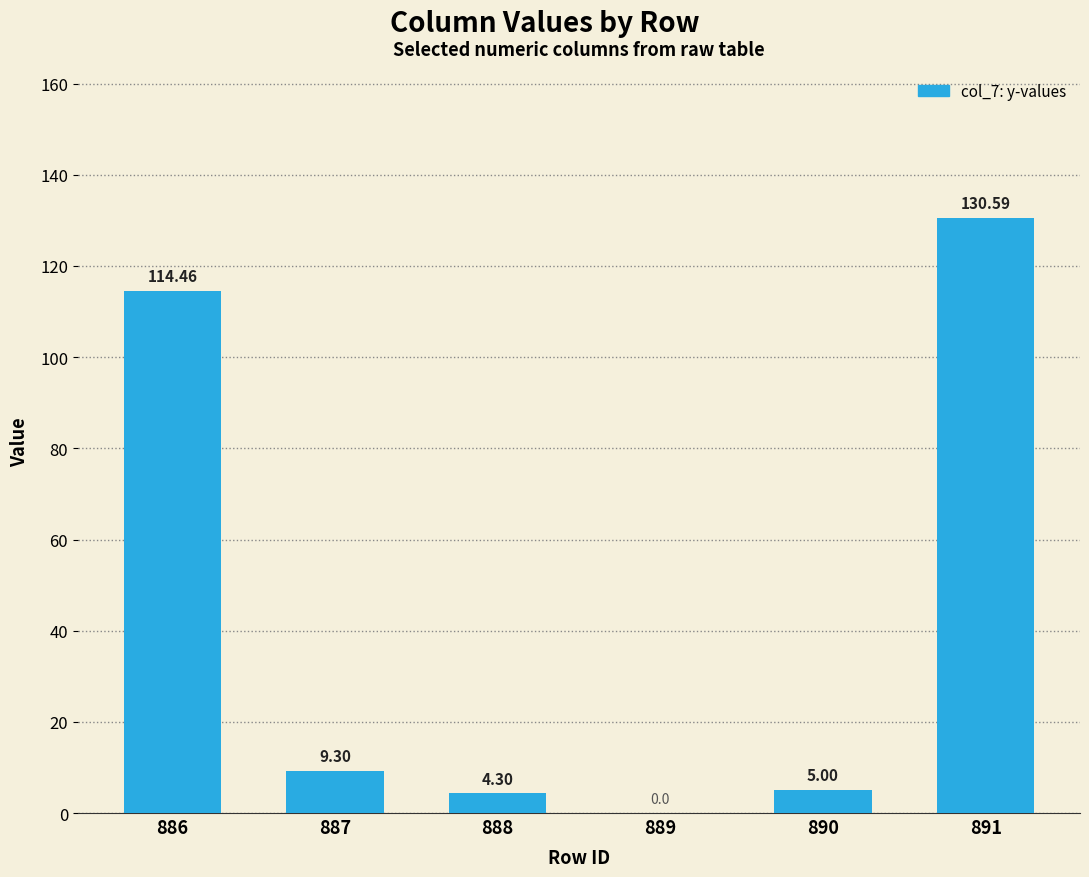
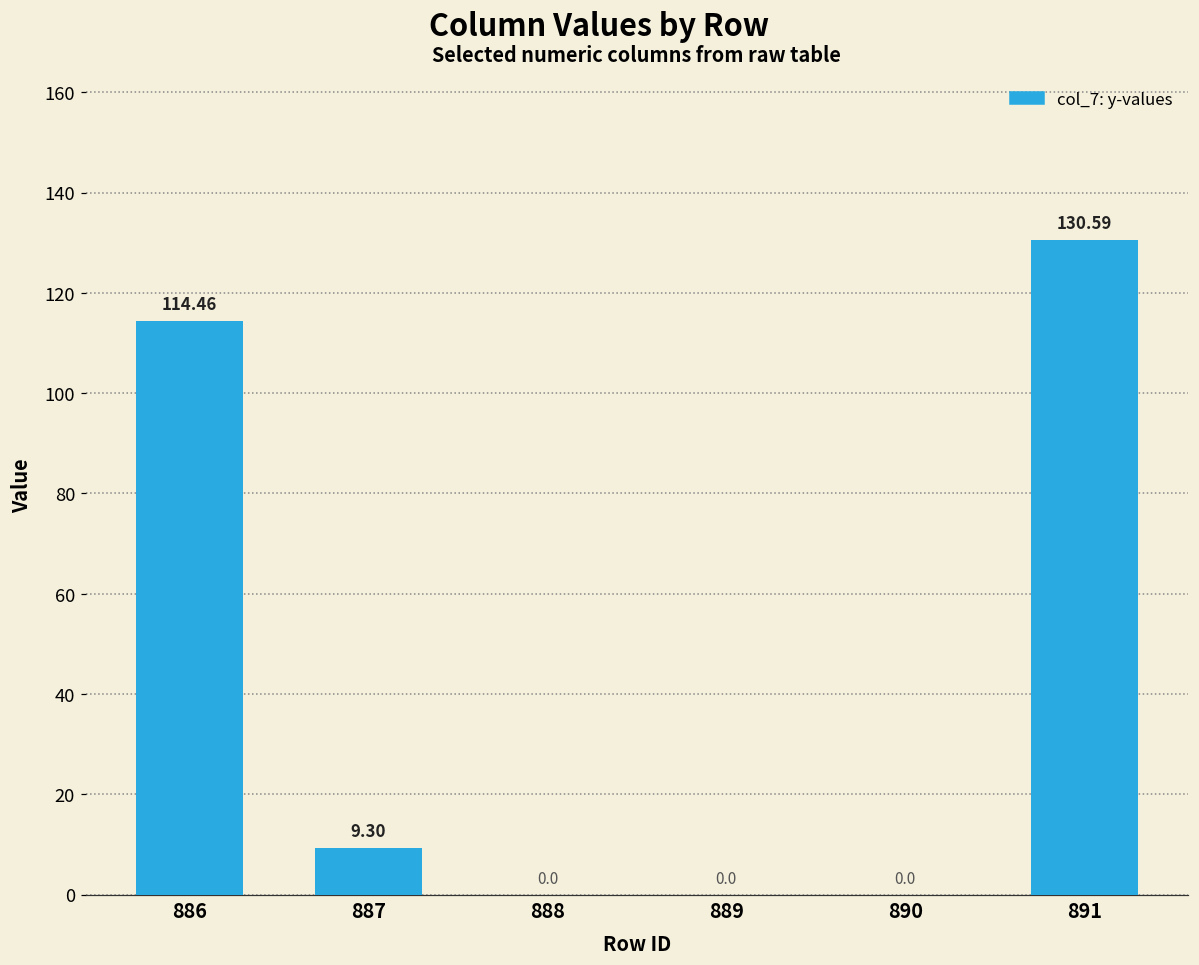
888: 4.30 -> 0.0
890: 5.00 -> 0.0
